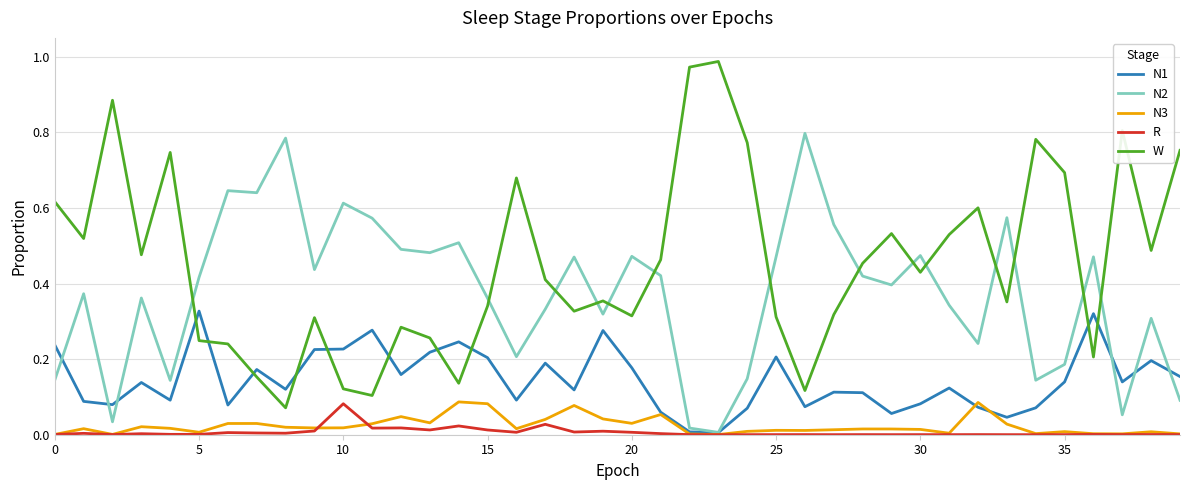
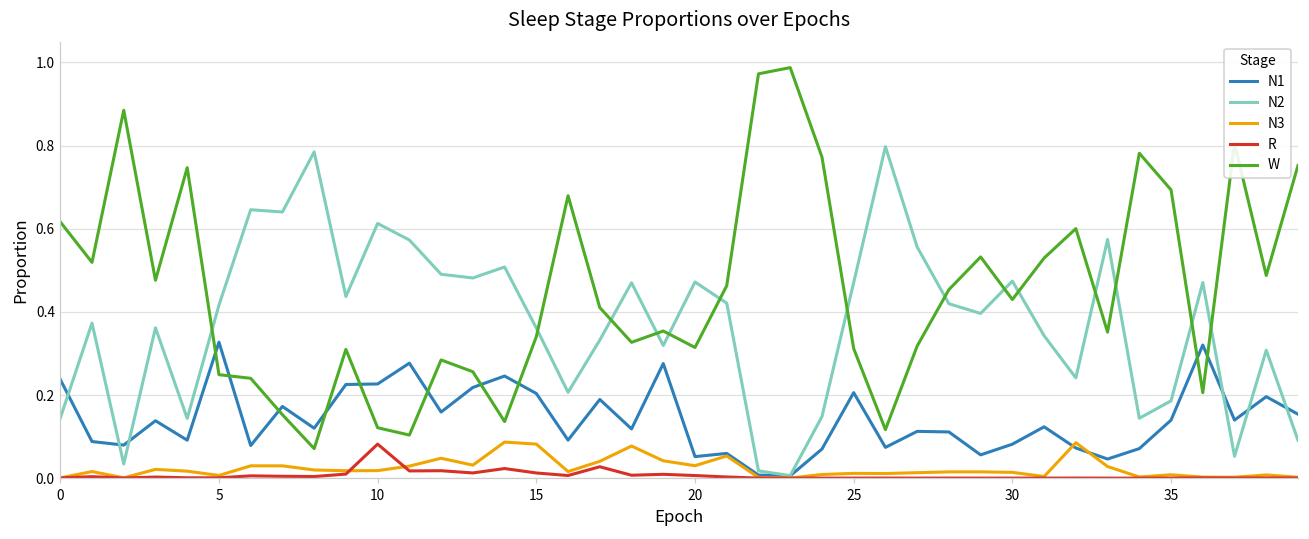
N1, 20: 0.18 -> 0.05
